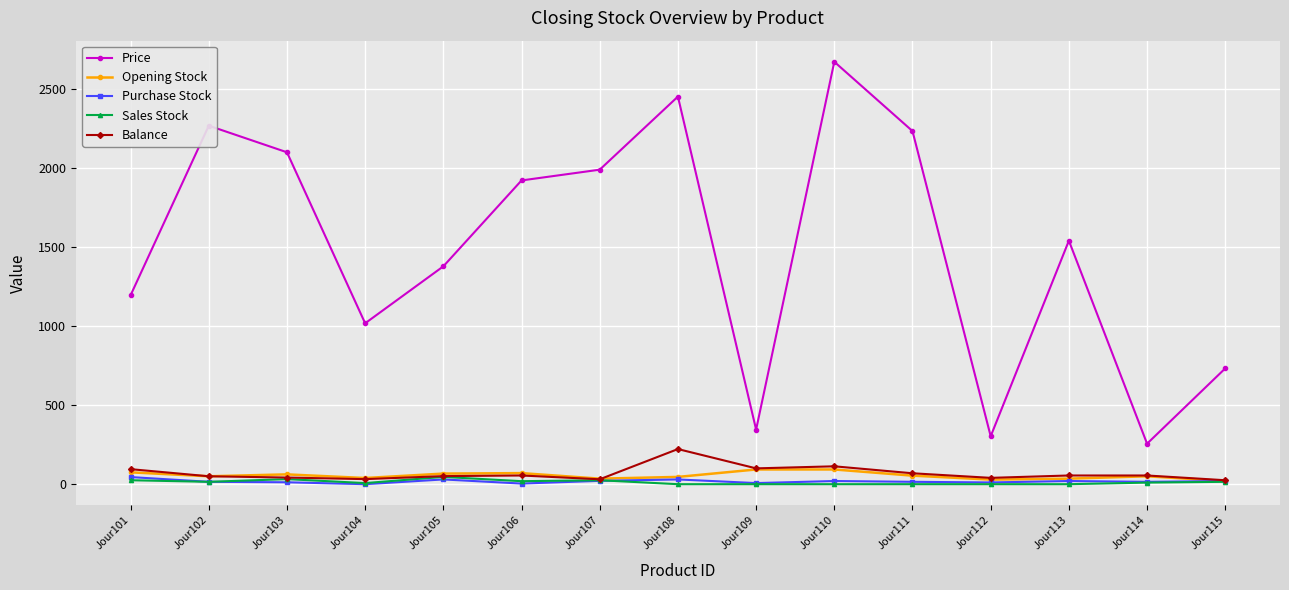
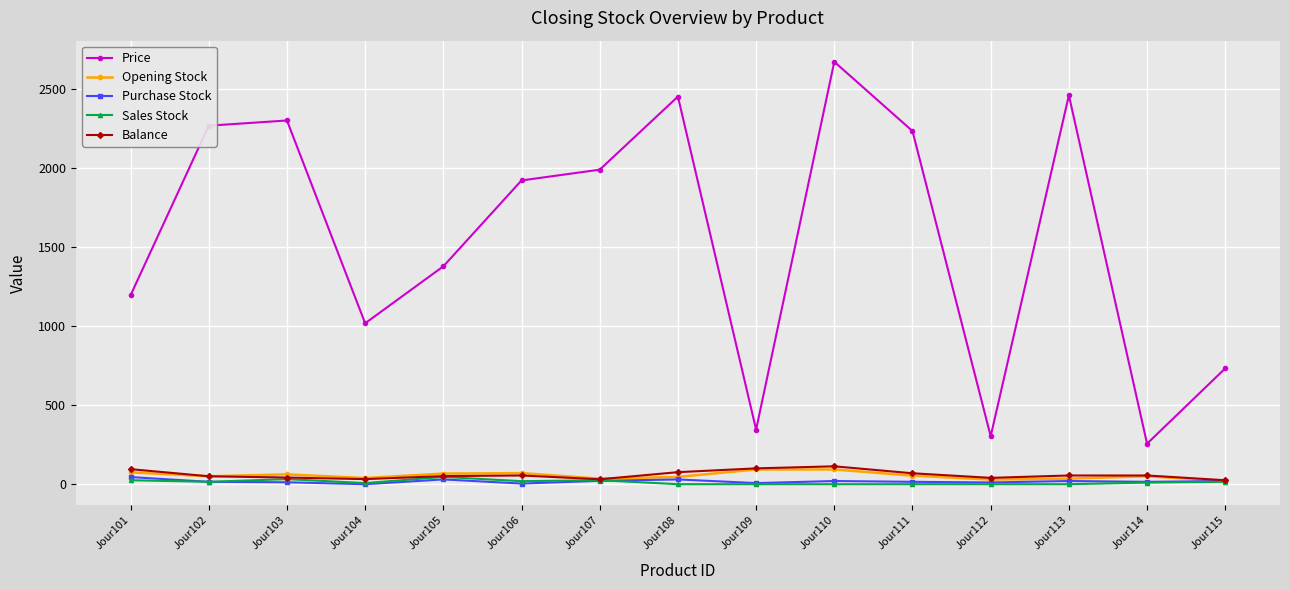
Price, Jour103: 2100 -> 2300
Balance, Jour108: 220 -> 80
Price, Jour113: 1540 -> 2460
